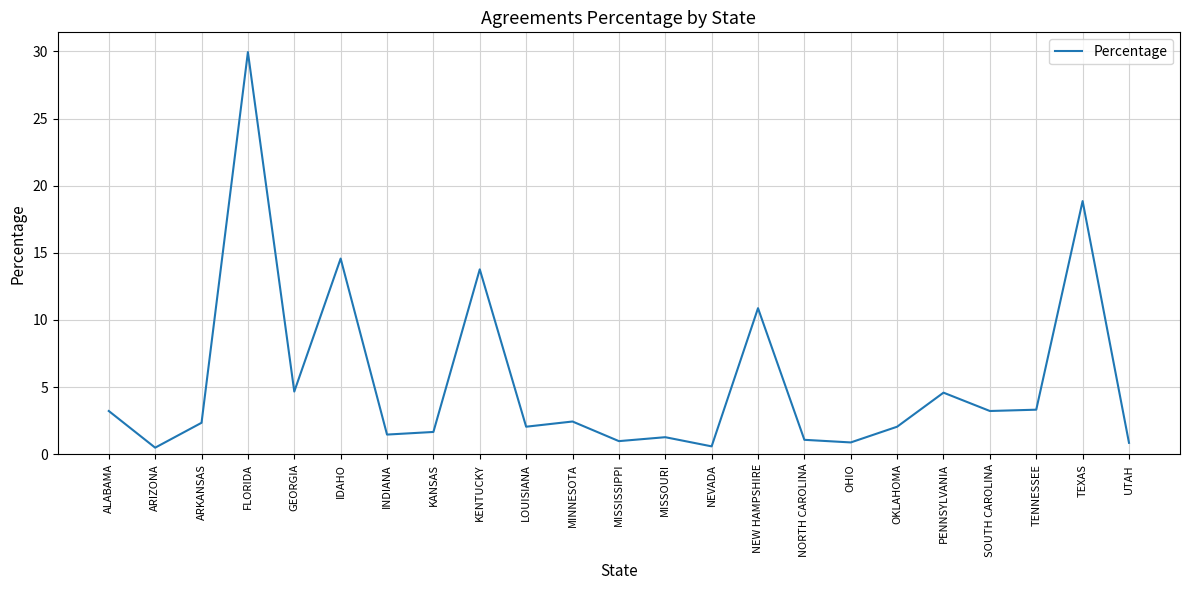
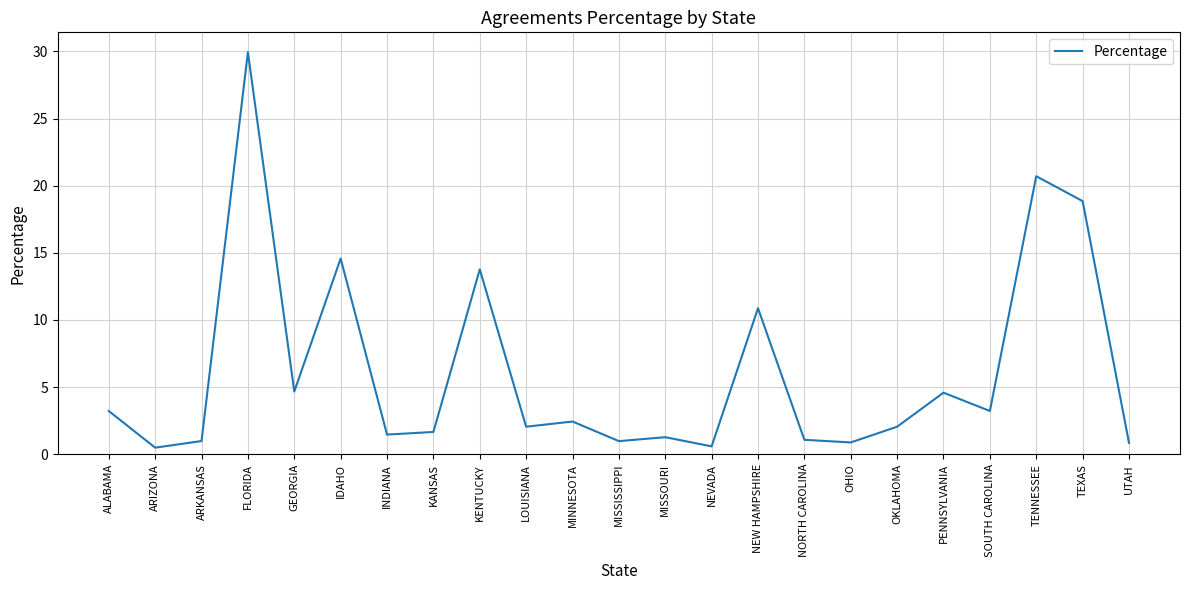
ARKANSAS: 2.3 -> 1.0
TENNESSEE: 3.3 -> 20.7
